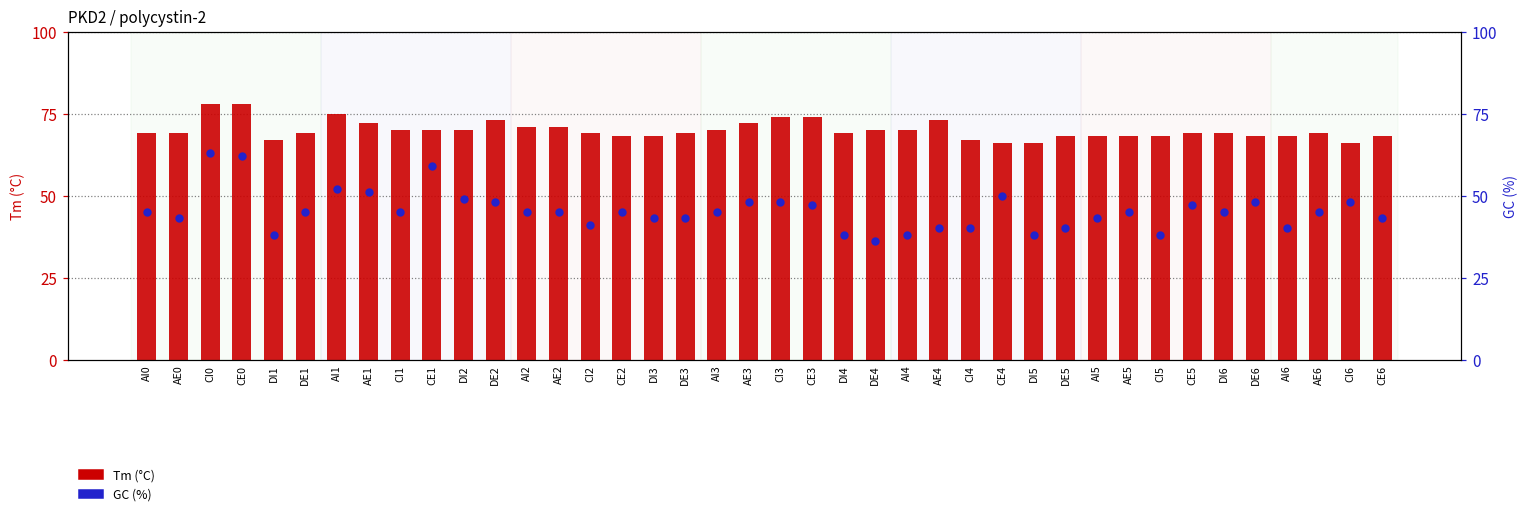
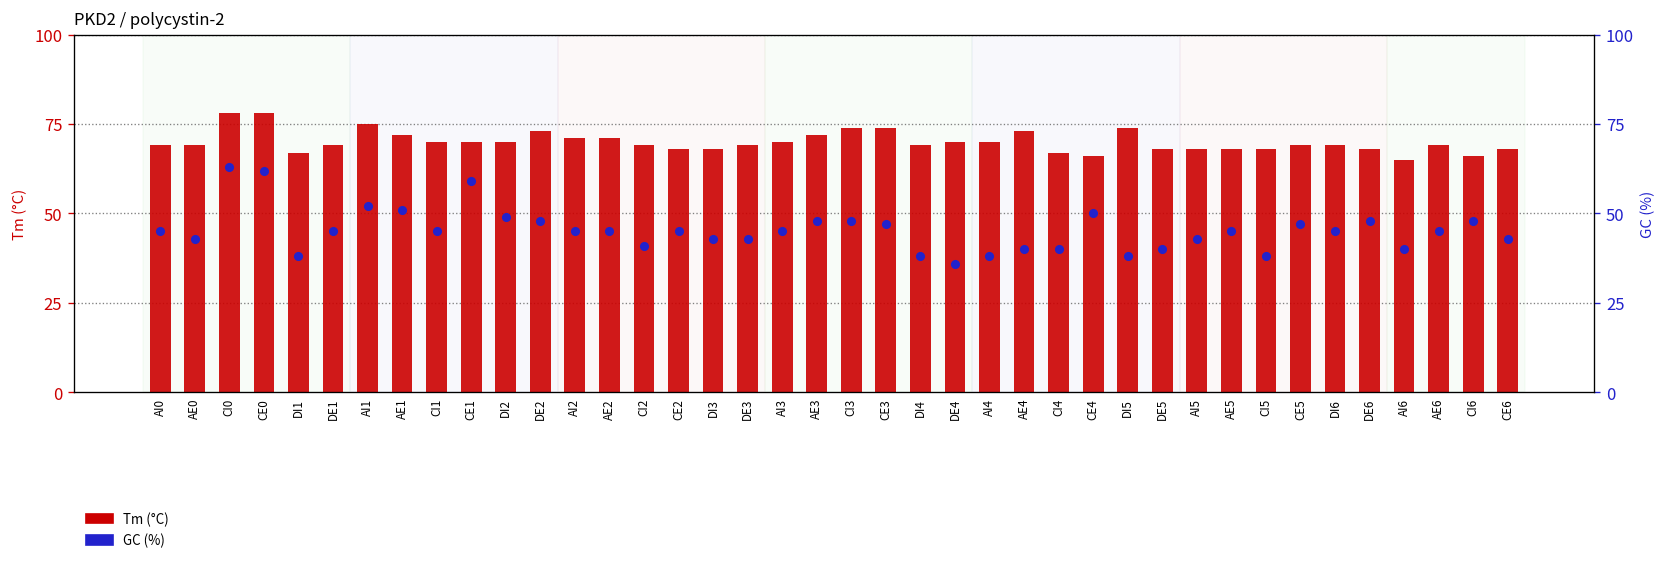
Tm (°C), DI5: 66 -> 74
Tm (°C), AI6: 68 -> 65
